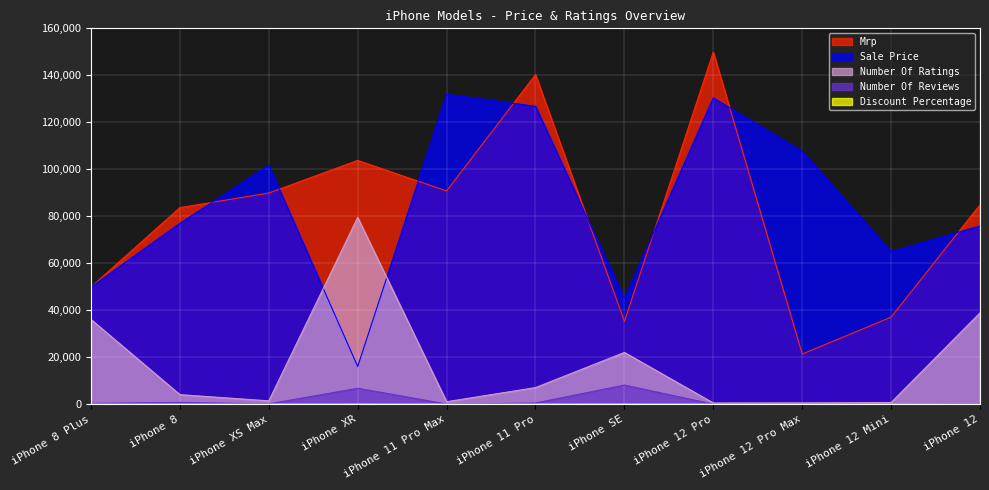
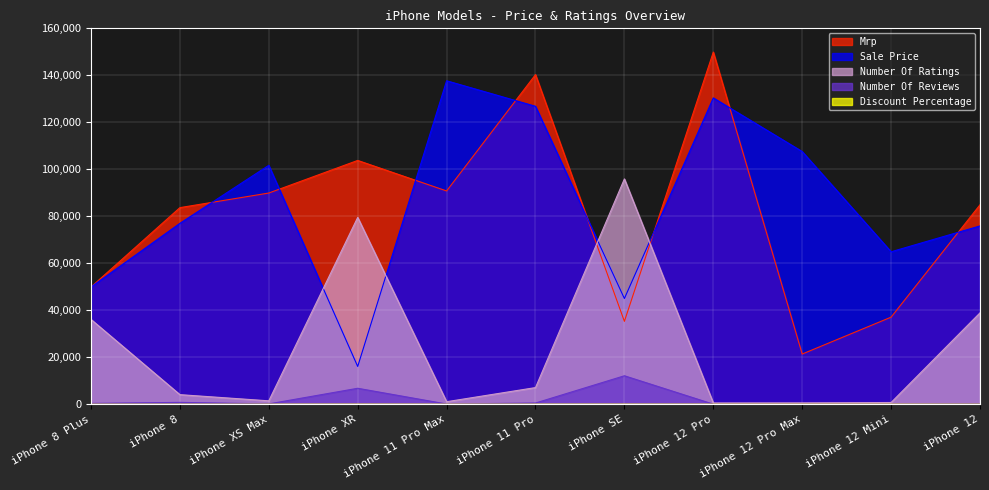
Sale Price, iPhone 11 Pro Max: 132,000 -> 138,000
Number Of Ratings, iPhone SE: 22,000 -> 96,000
Number Of Reviews, iPhone SE: 8,000 -> 12,000
